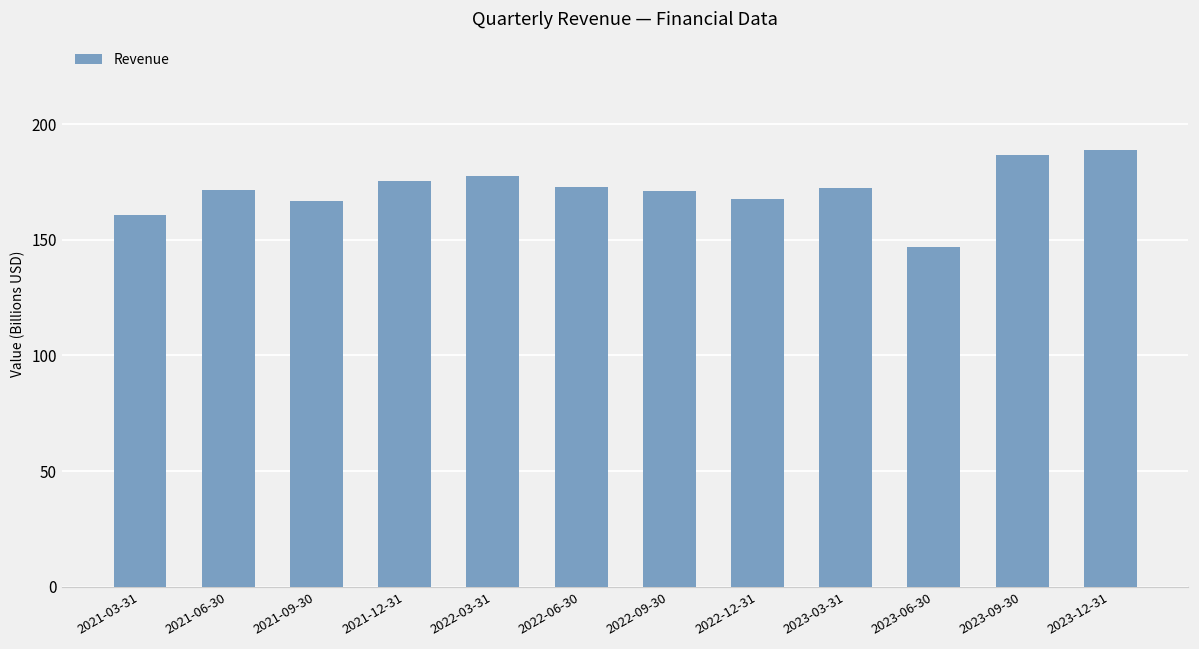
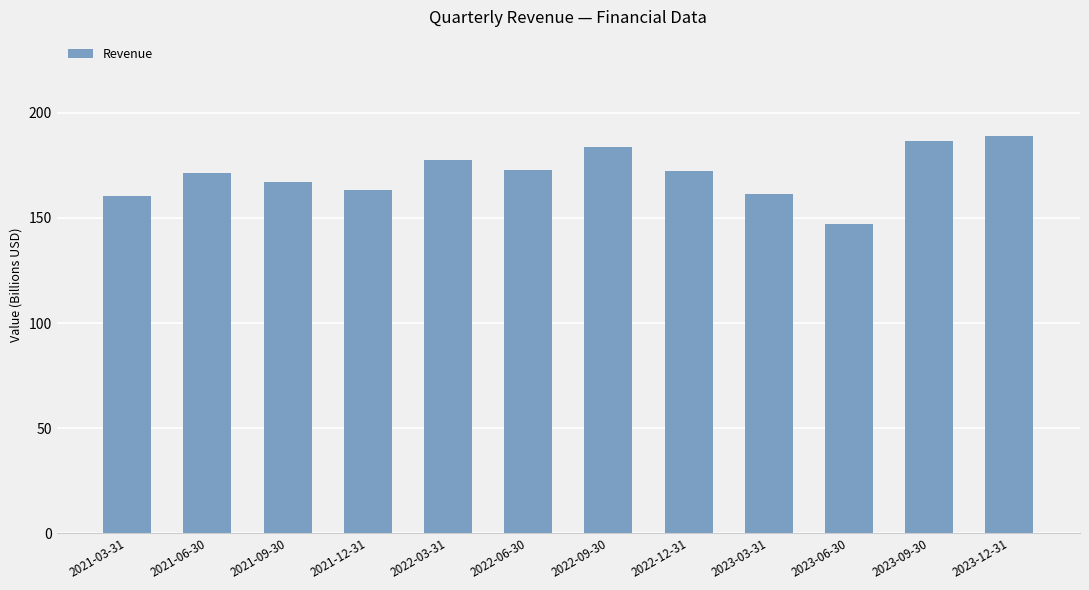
2021-12-31: 175 -> 164
2022-09-30: 171 -> 184
2022-12-31: 167 -> 172
2023-03-31: 173 -> 161
